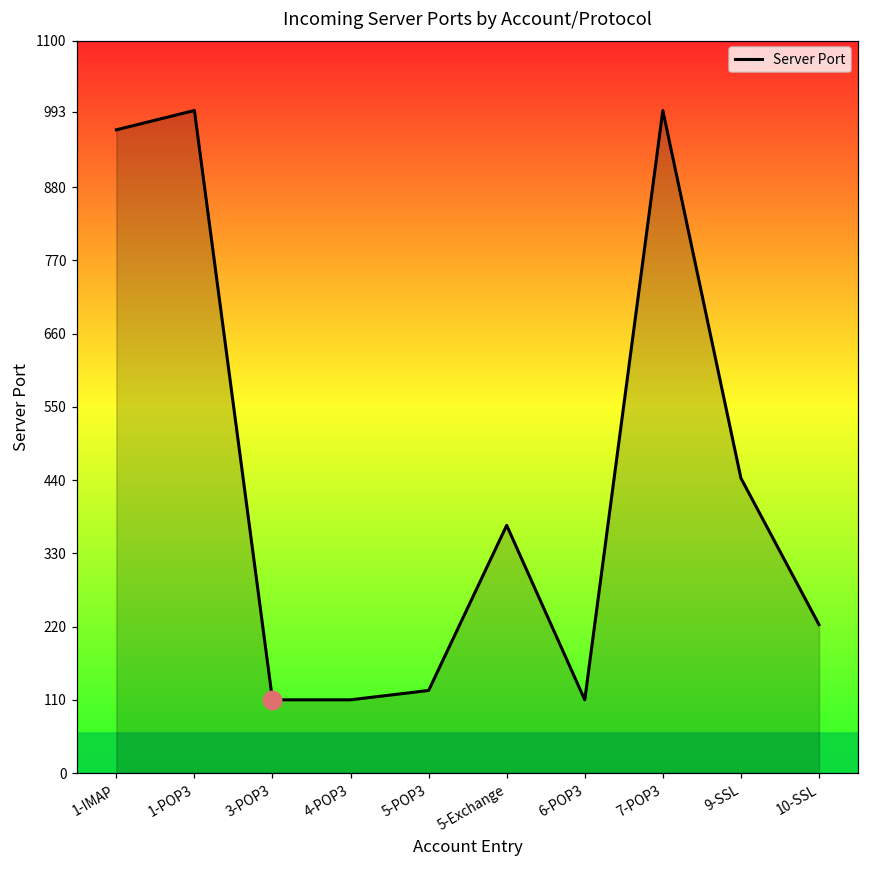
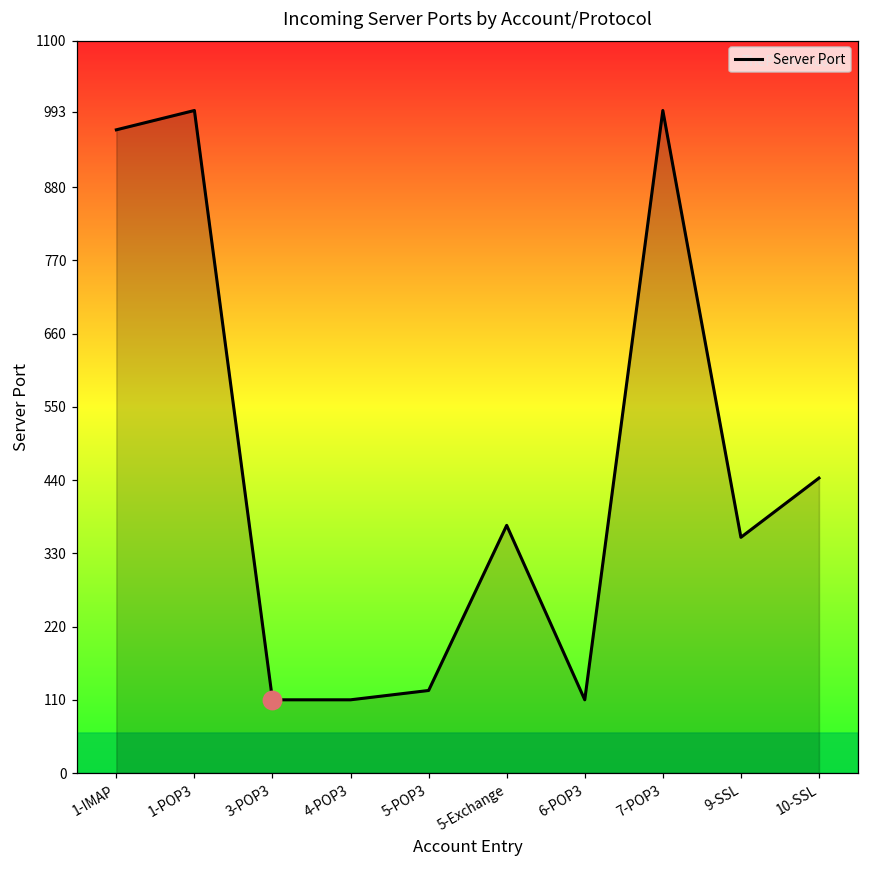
Server Port, 9-SSL: 440 -> 350
Server Port, 10-SSL: 220 -> 440
